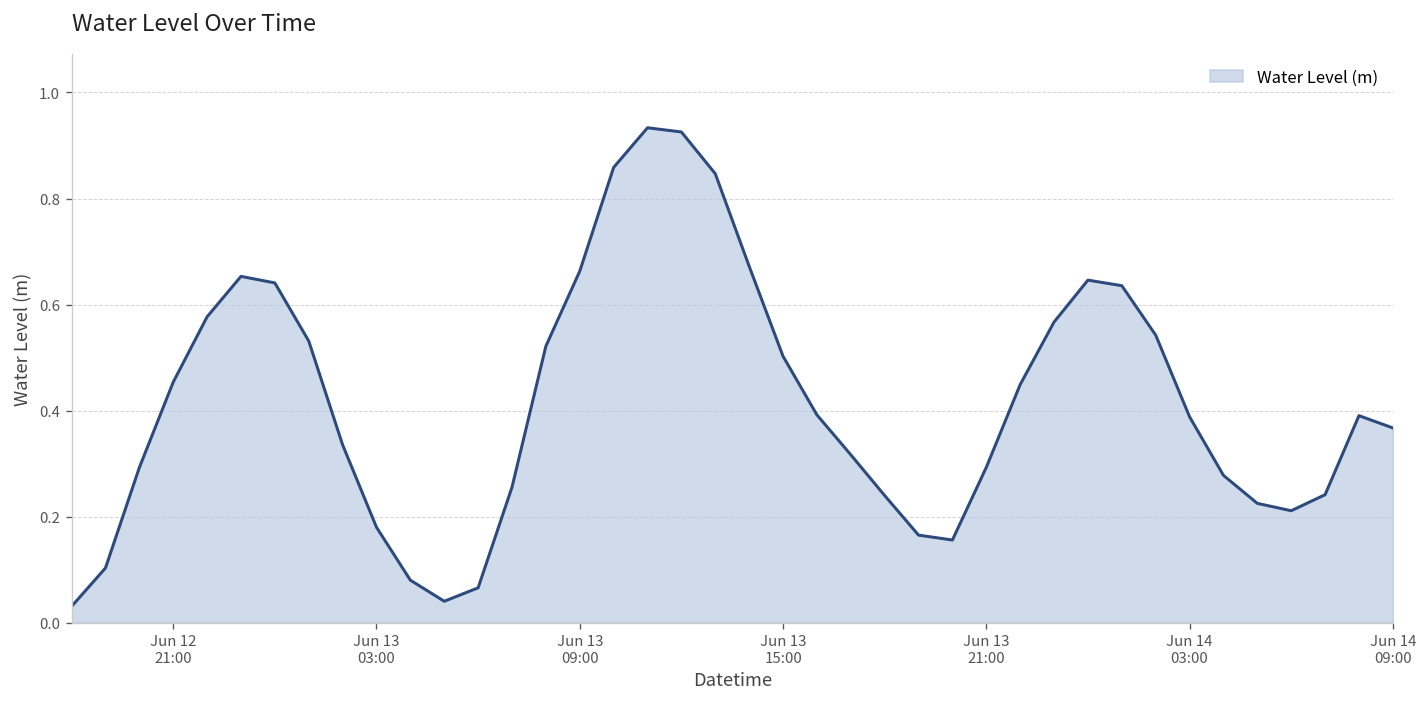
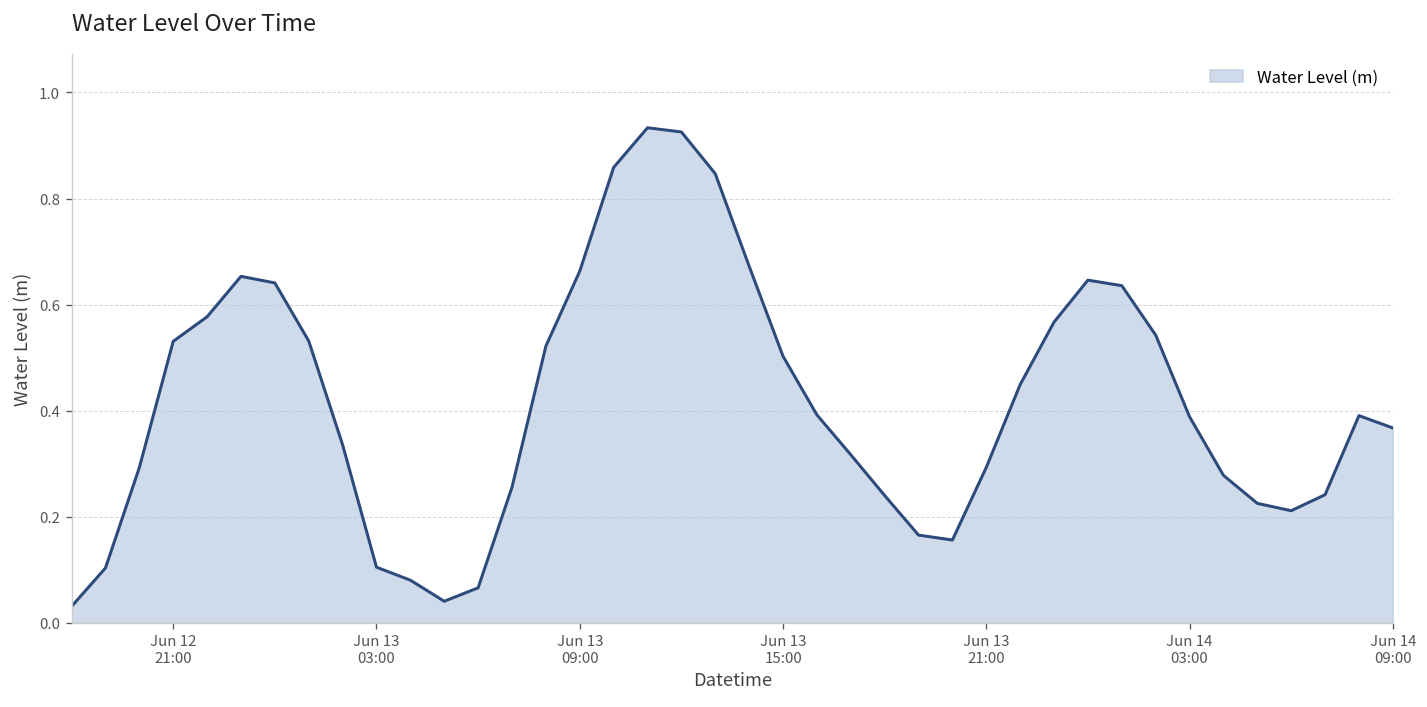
Jun 12 21:00: 0.45 -> 0.53
Jun 13 03:00: 0.18 -> 0.10
